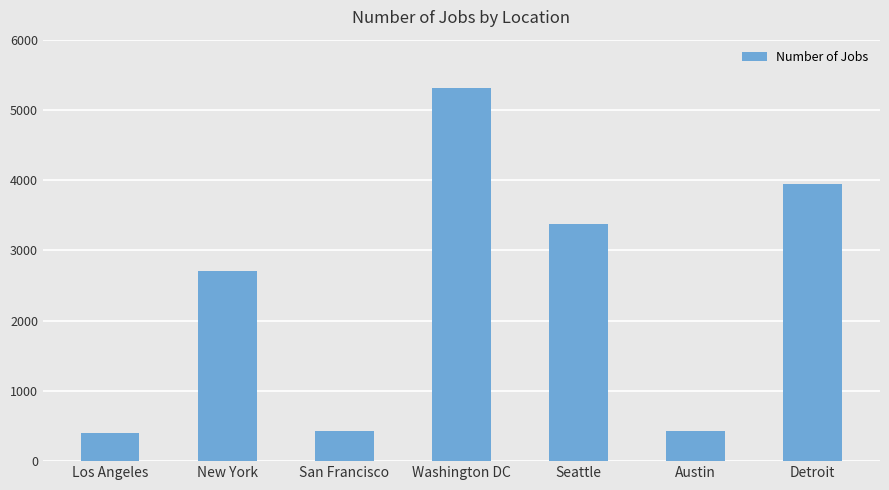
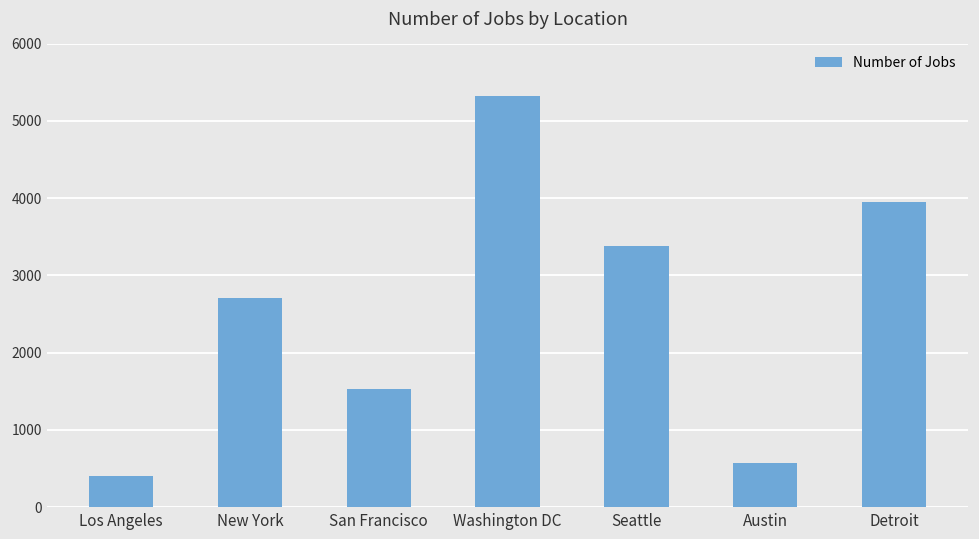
San Francisco: 400 -> 1500
Austin: 400 -> 600
